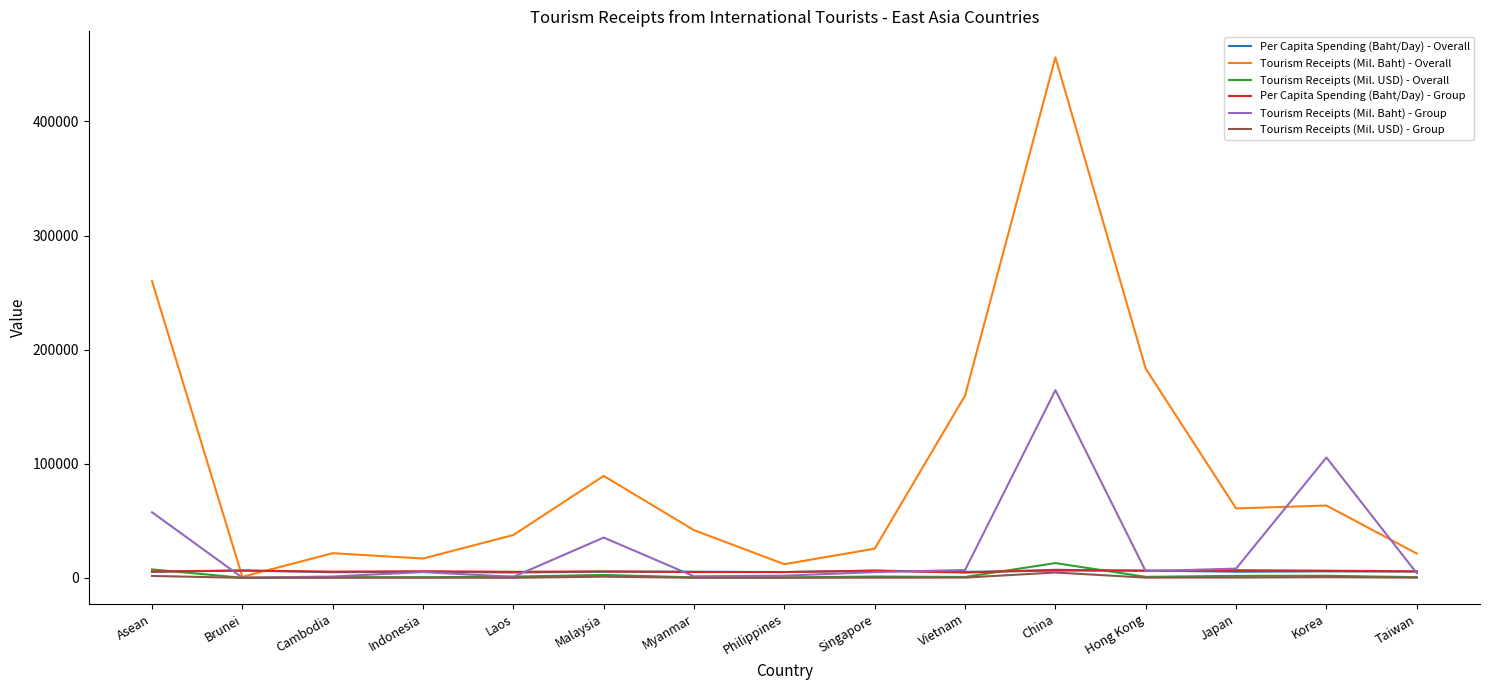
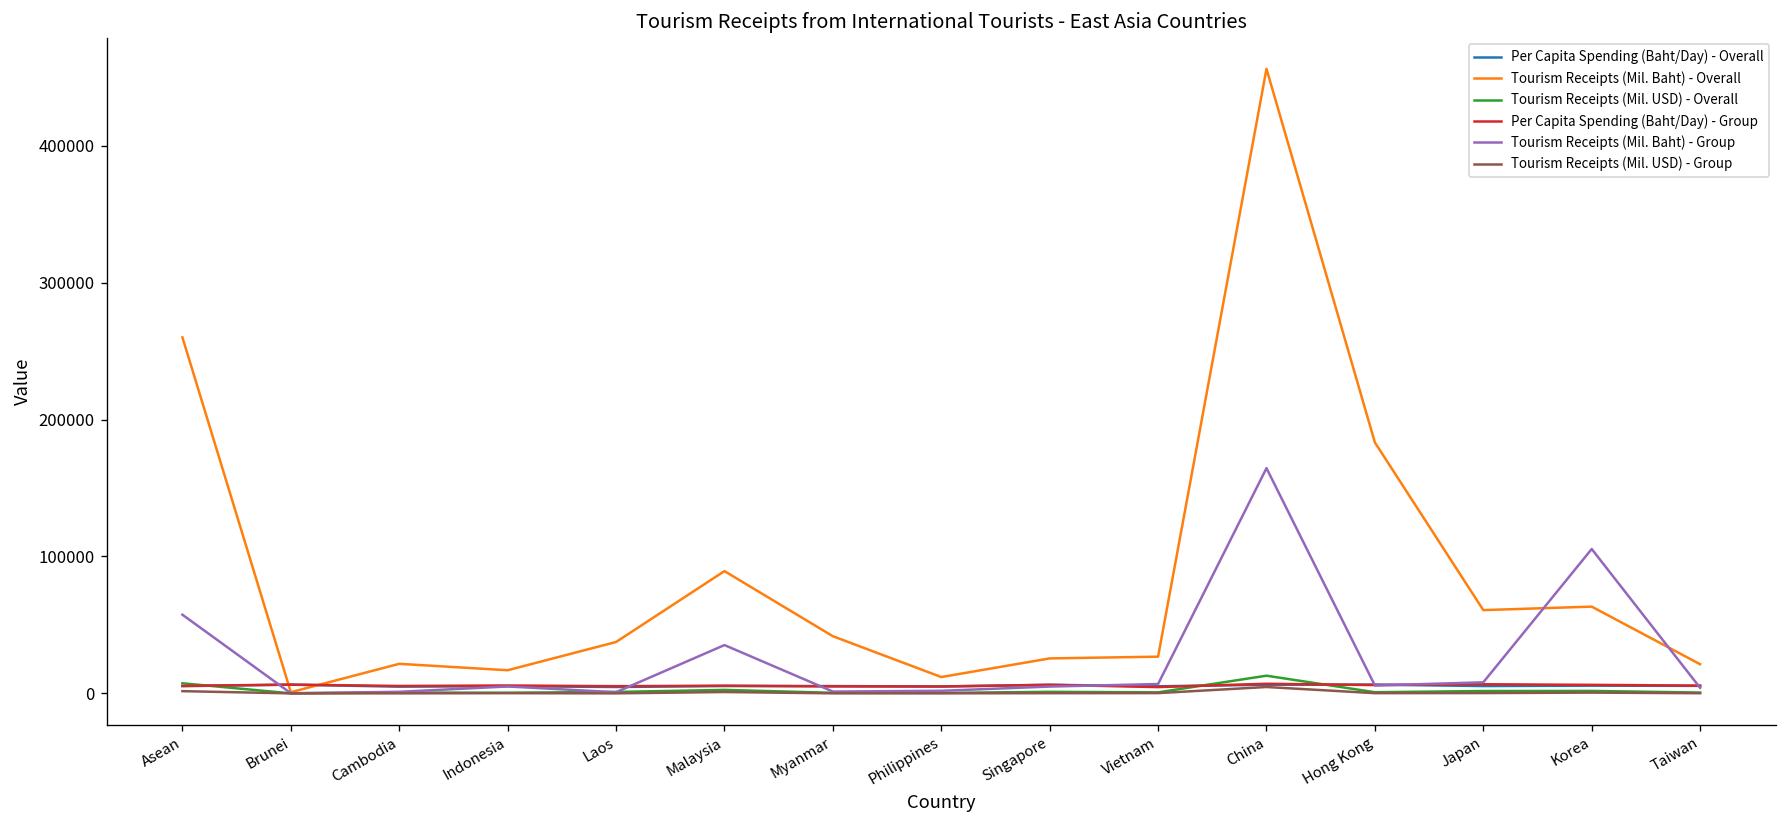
Tourism Receipts (Mil. Baht) - Overall, Vietnam: 160000 -> 27000
